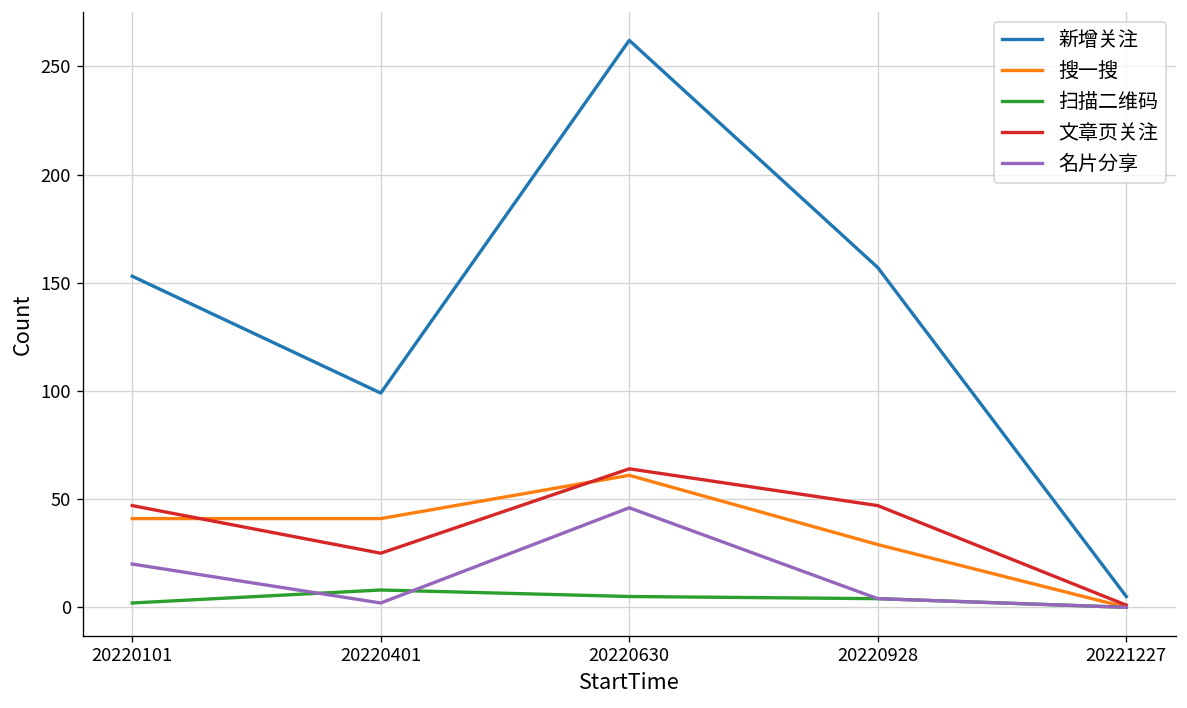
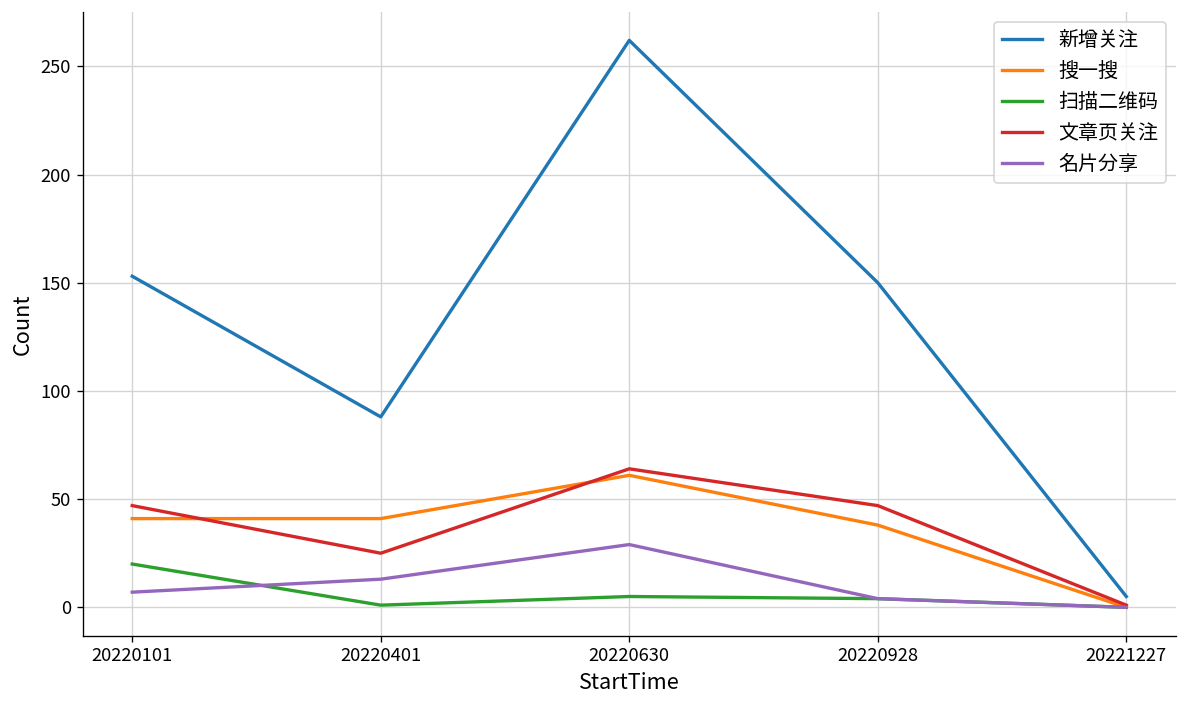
扫描二维码, 20220101: 2 -> 20
名片分享, 20220101: 20 -> 7
新增关注, 20220401: 99 -> 88
扫描二维码, 20220401: 8 -> 1
名片分享, 20220401: 2 -> 13
名片分享, 20220630: 46 -> 29
新增关注, 20220928: 157 -> 150
搜一搜, 20220928: 29 -> 38
